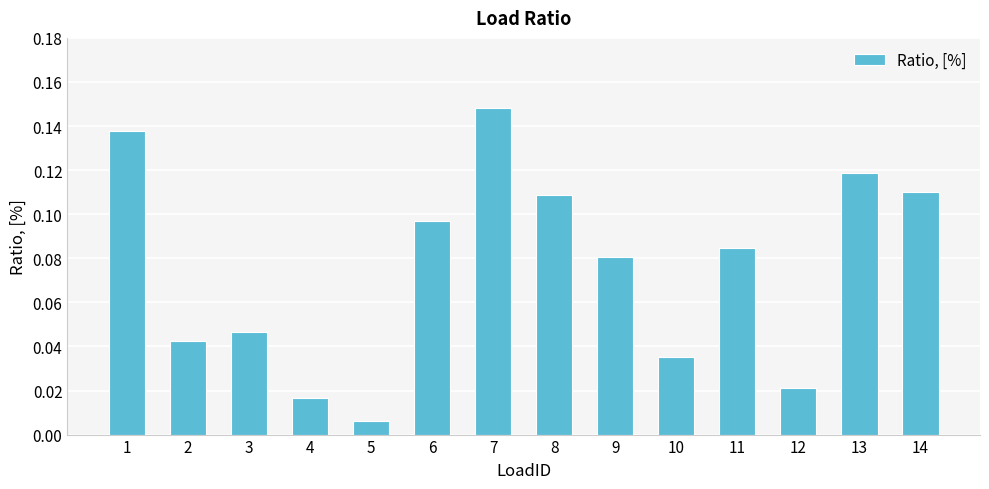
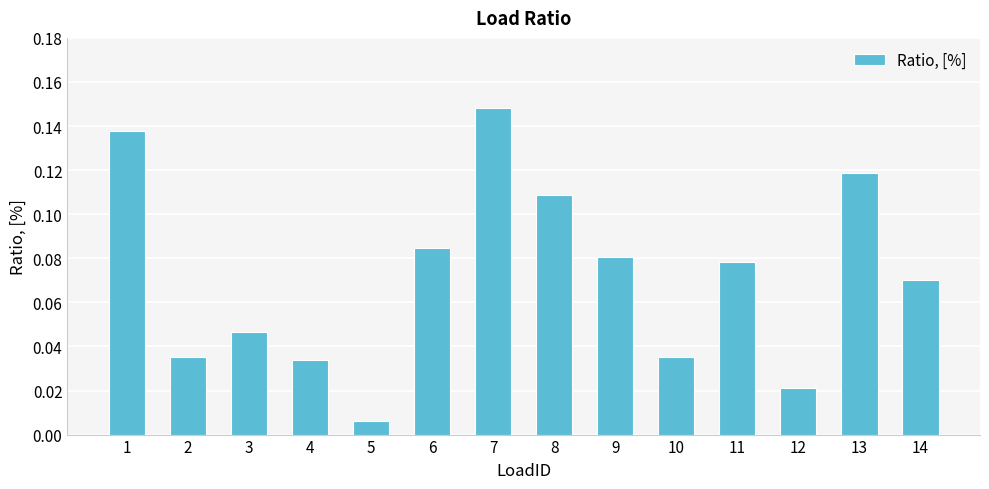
2: 0.042 -> 0.035
4: 0.017 -> 0.034
6: 0.097 -> 0.085
11: 0.085 -> 0.078
14: 0.11 -> 0.07
